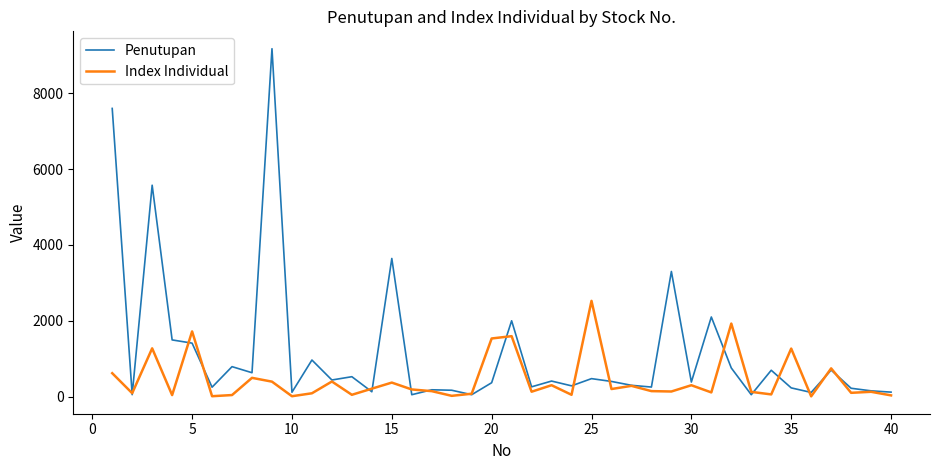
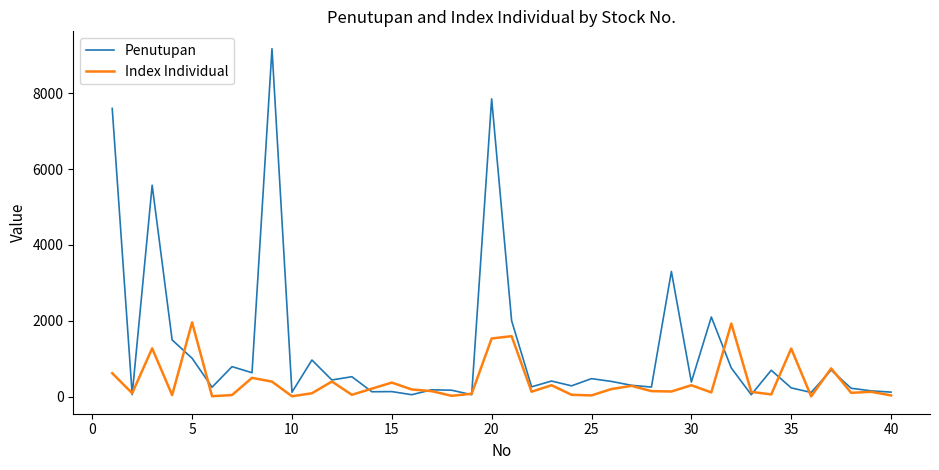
Penutupan, 5: 1400 -> 1000
Index Individual, 5: 1700 -> 2000
Penutupan, 15: 3600 -> 100
Penutupan, 20: 400 -> 7900
Index Individual, 25: 2500 -> 0
